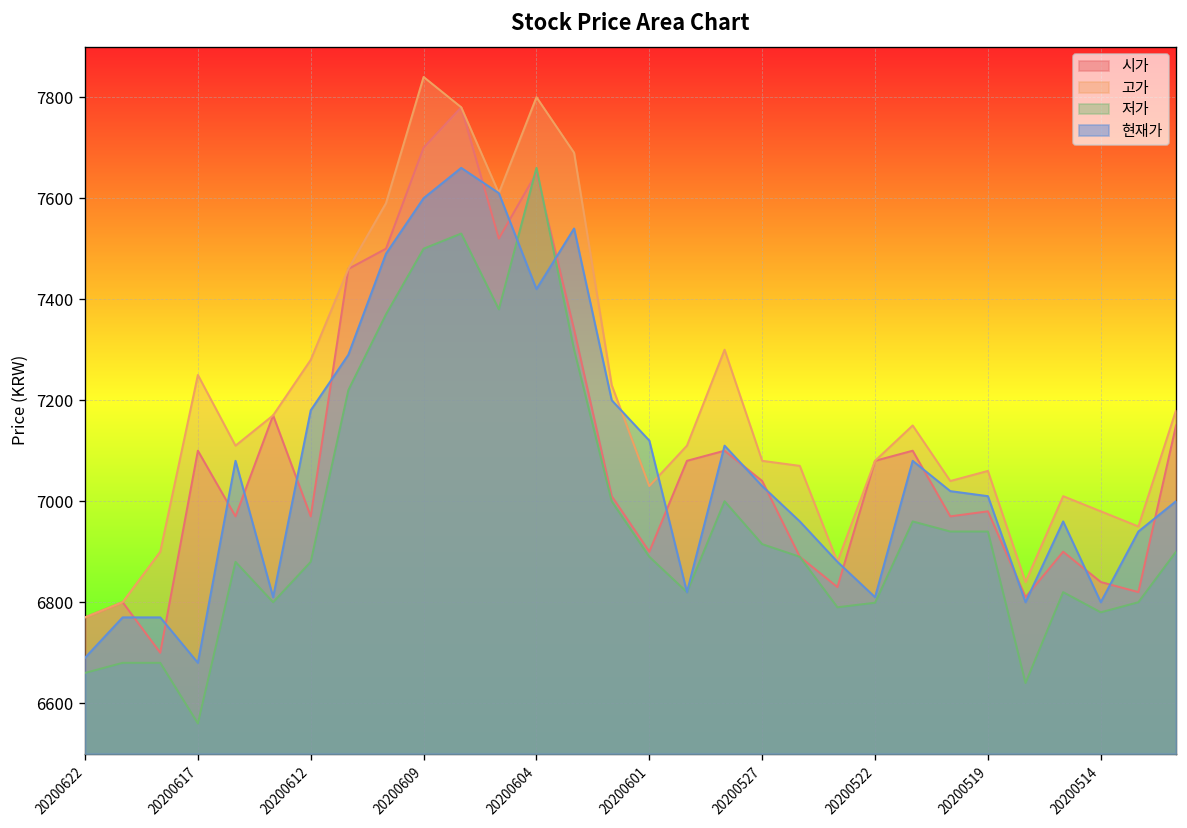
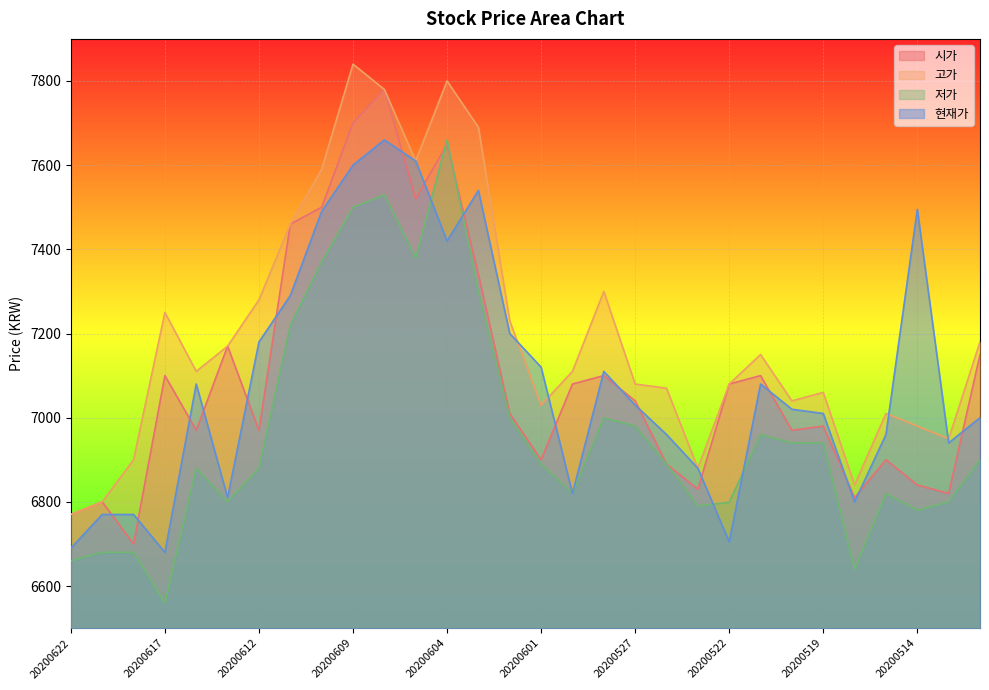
저가, 20200527: 6920 -> 6980
현재가, 20200522: 6810 -> 6710
현재가, 20200514: 6800 -> 7500
